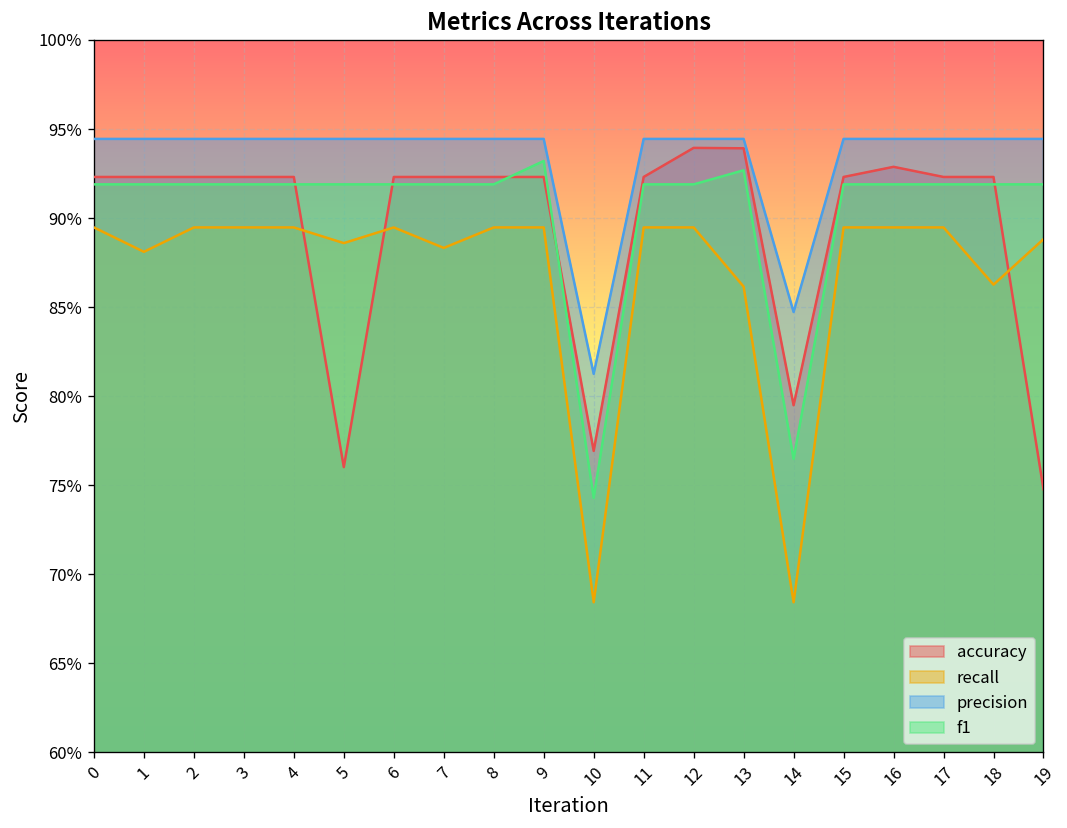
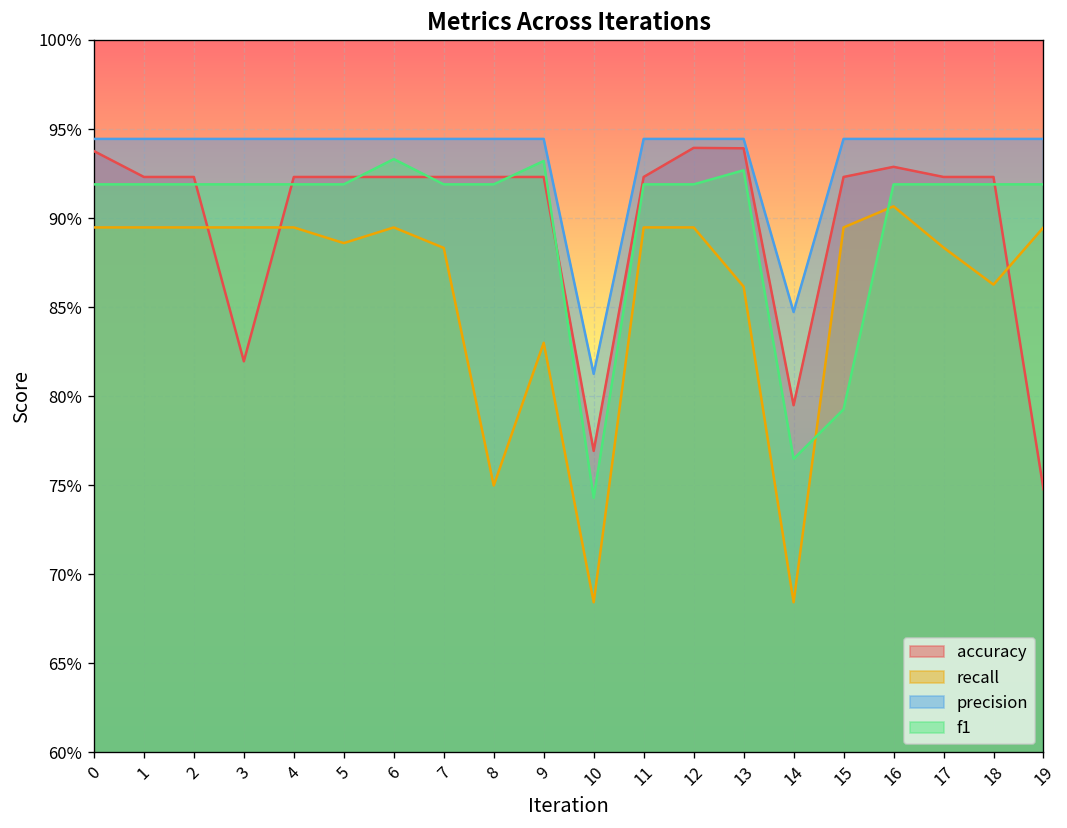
accuracy, 0: 92.3% -> 93.8%
recall, 1: 88.1% -> 89.5%
accuracy, 3: 92.3% -> 82.0%
accuracy, 5: 76.0% -> 92.3%
f1, 6: 91.9% -> 93.3%
recall, 8: 89.5% -> 75.0%
recall, 9: 89.5% -> 83.0%
f1, 15: 91.9% -> 79.3%
recall, 16: 89.5% -> 90.7%
recall, 17: 89.5% -> 88.3%
recall, 19: 88.8% -> 89.5%
